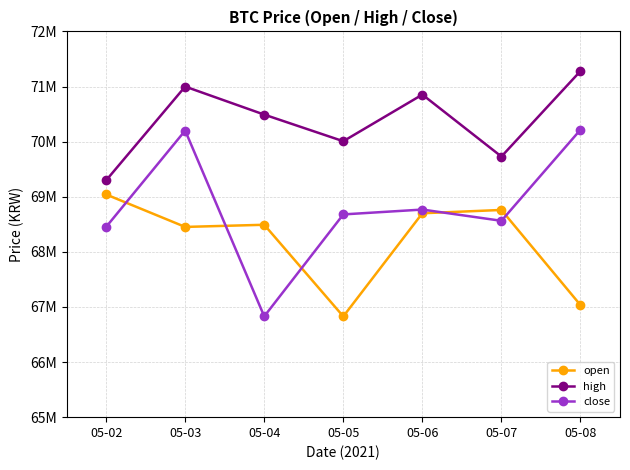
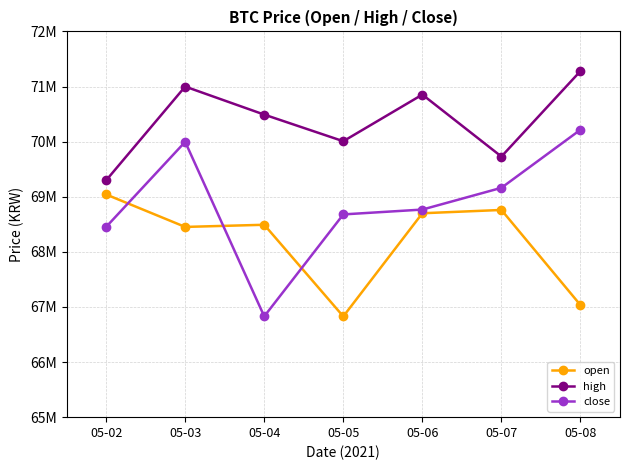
close, 05-03: 70200000 -> 70000000
close, 05-07: 68600000 -> 69200000
